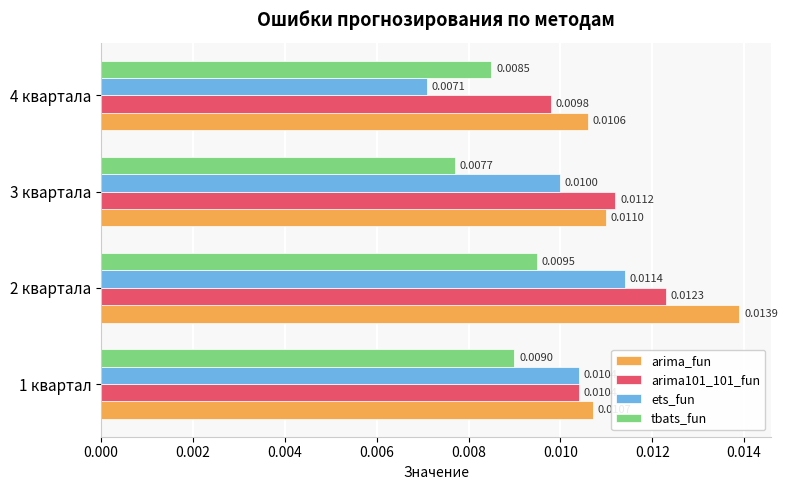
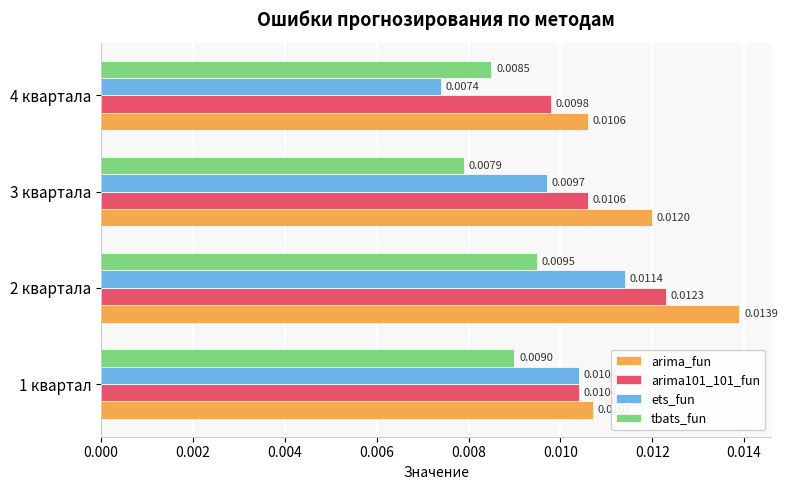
ets_fun, 4 квартала: 0.0071 -> 0.0074
tbats_fun, 3 квартала: 0.0077 -> 0.0079
ets_fun, 3 квартала: 0.0100 -> 0.0097
arima101_101_fun, 3 квартала: 0.0112 -> 0.0106
arima_fun, 3 квартала: 0.0110 -> 0.0120
